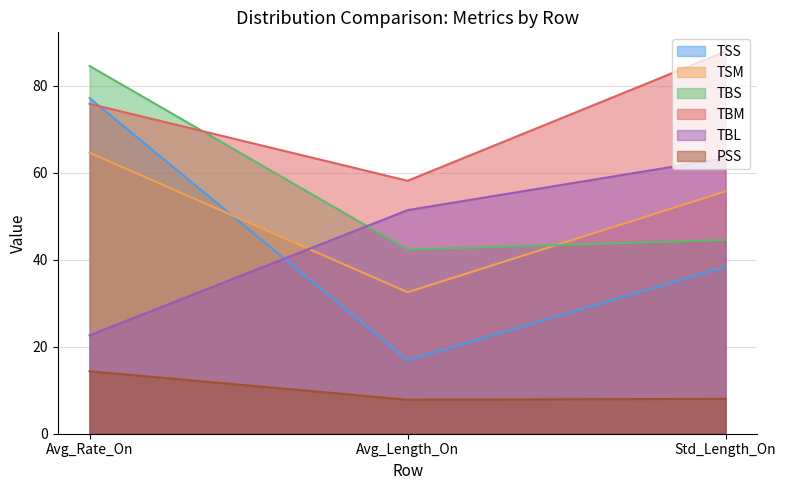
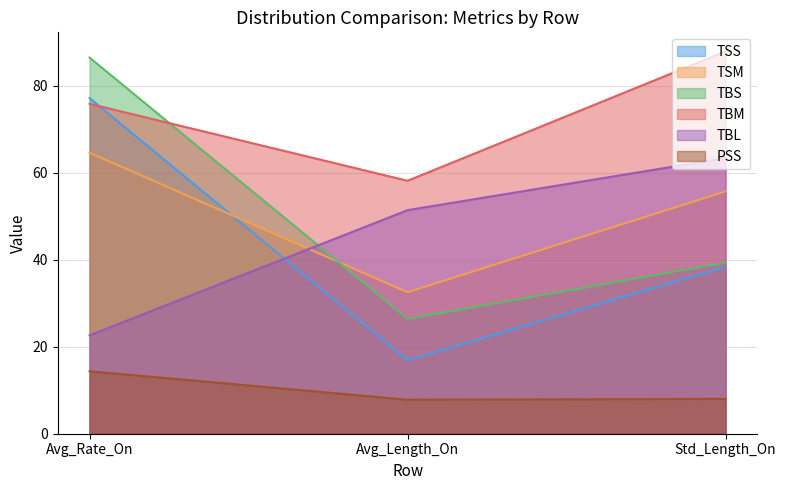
TBS, Avg_Rate_On: 85 -> 86
TBS, Avg_Length_On: 42 -> 26
TBS, Std_Length_On: 45 -> 39
